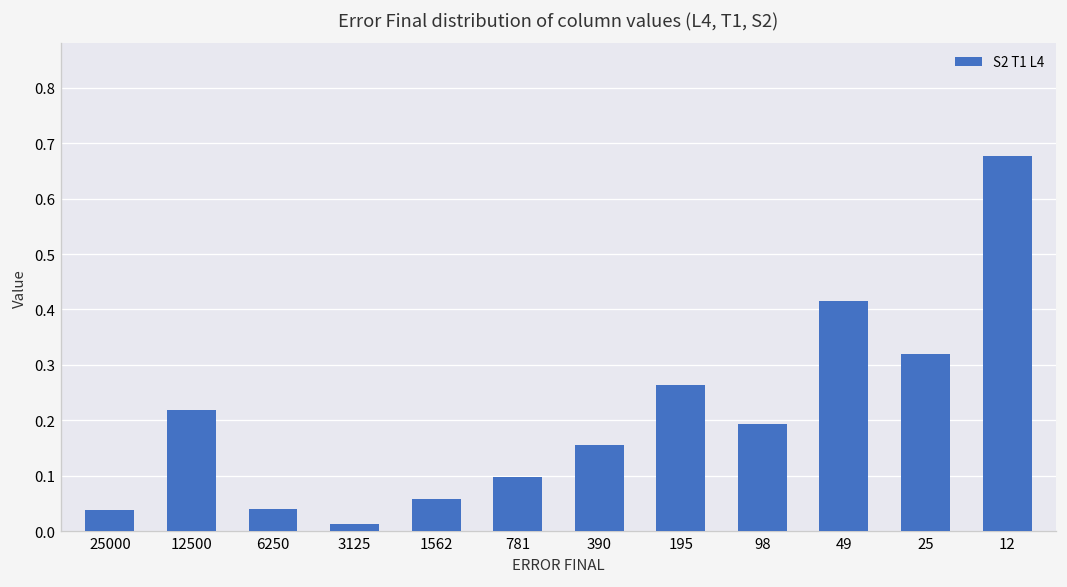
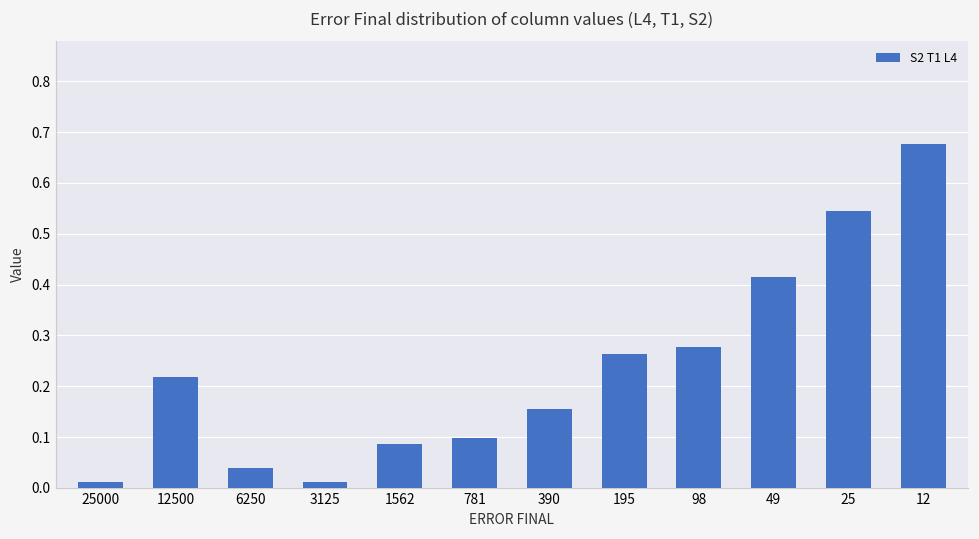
25000: 0.04 -> 0.01
1562: 0.06 -> 0.09
98: 0.19 -> 0.28
25: 0.32 -> 0.55
